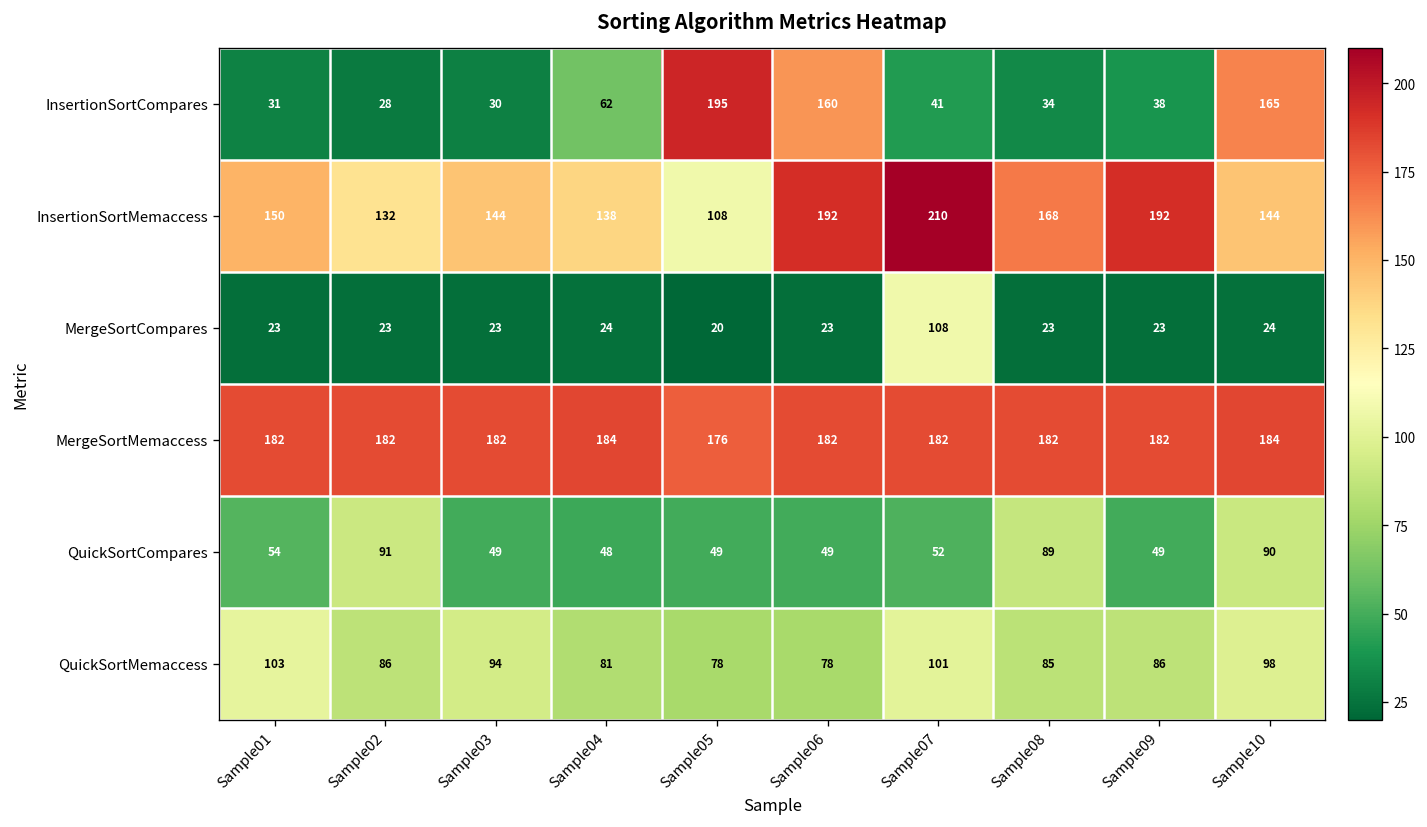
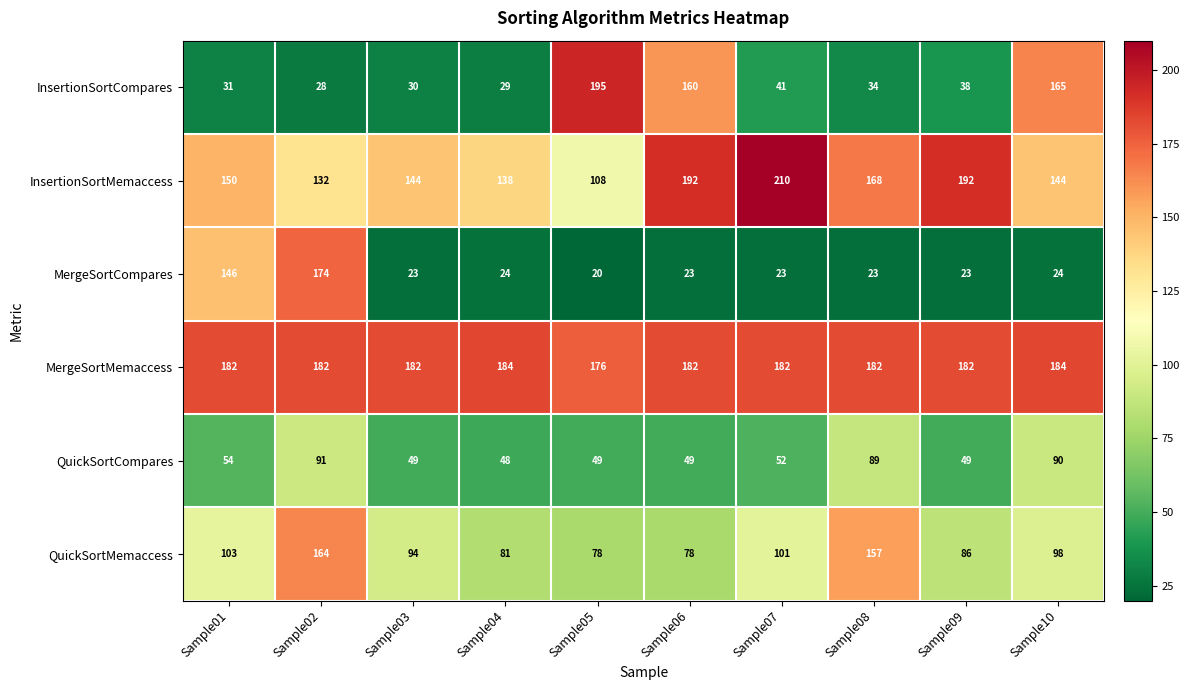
InsertionSortCompares, Sample04: 62 -> 29
MergeSortCompares, Sample01: 23 -> 146
MergeSortCompares, Sample02: 23 -> 174
MergeSortCompares, Sample07: 108 -> 23
QuickSortMemaccess, Sample02: 86 -> 164
QuickSortMemaccess, Sample08: 85 -> 157
